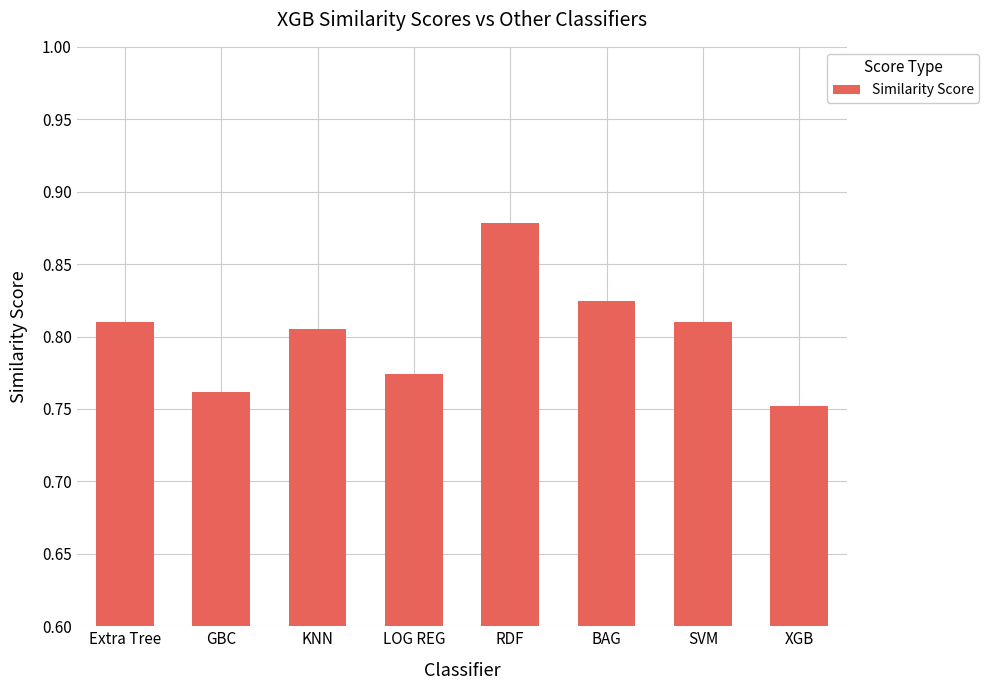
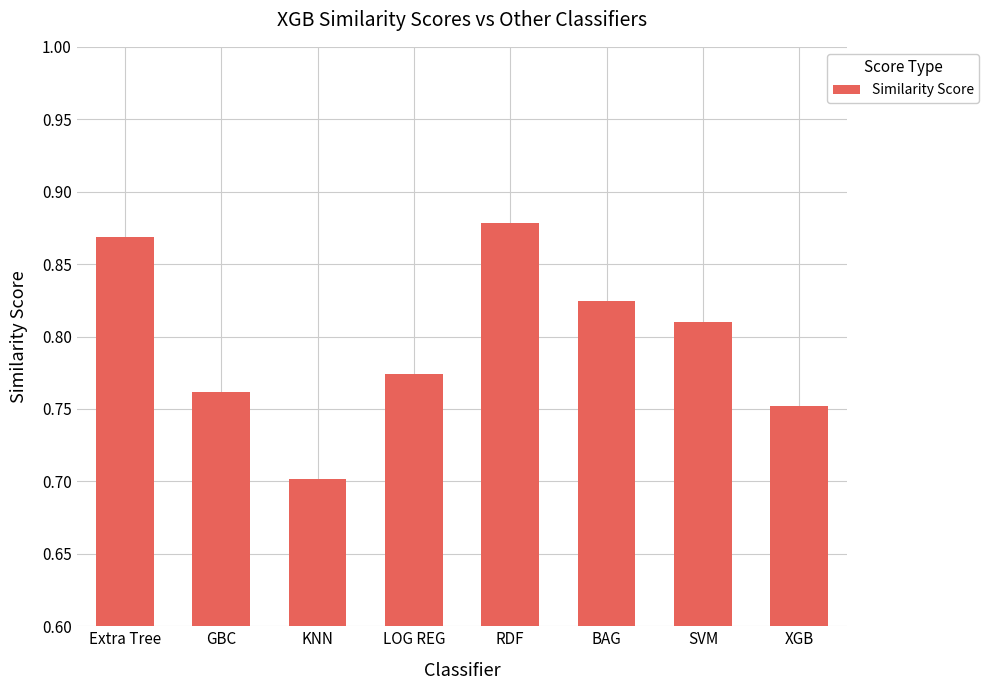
Extra Tree: 0.810 -> 0.869
KNN: 0.805 -> 0.701
